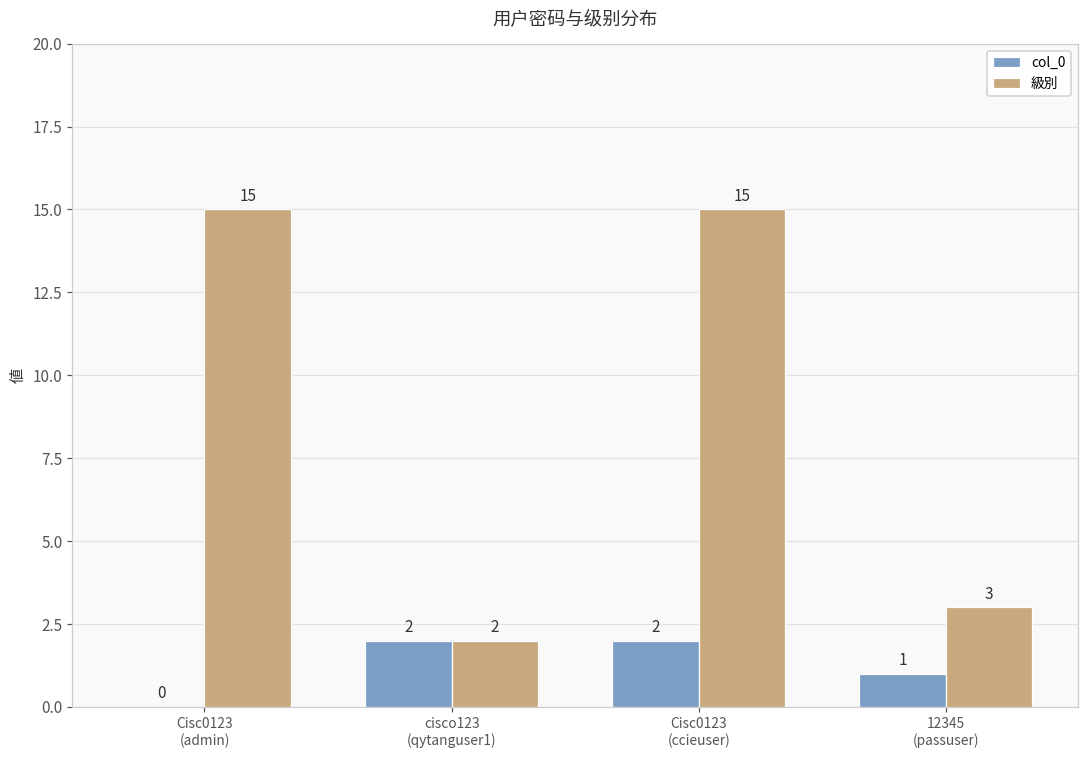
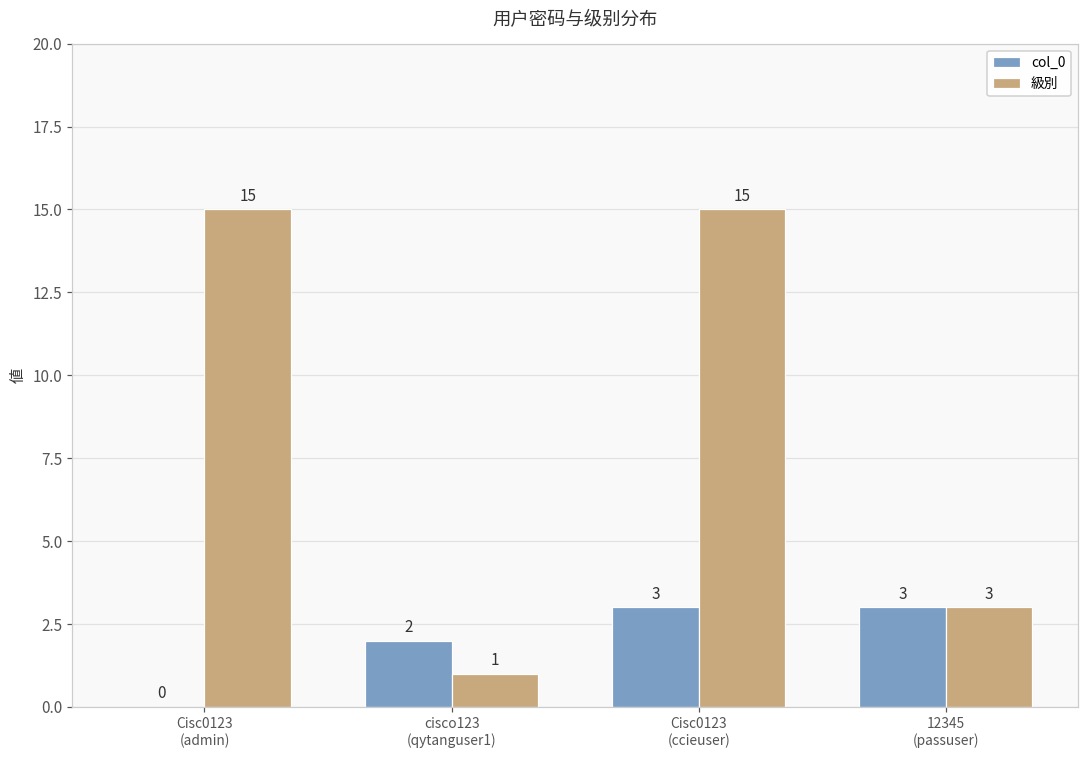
級別, cisco123 (qytanguser1): 2 -> 1
col_0, Cisc0123 (ccieuser): 2 -> 3
col_0, 12345 (passuser): 1 -> 3
